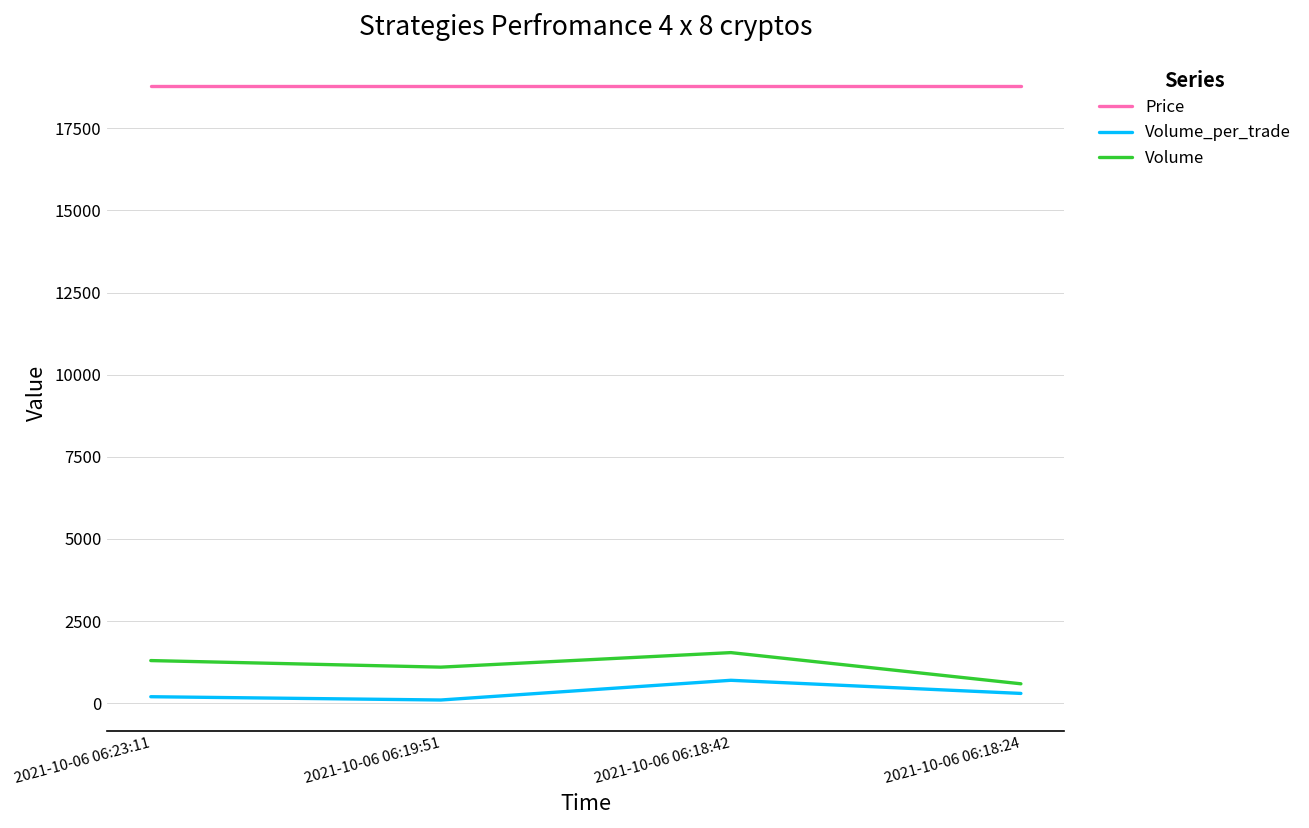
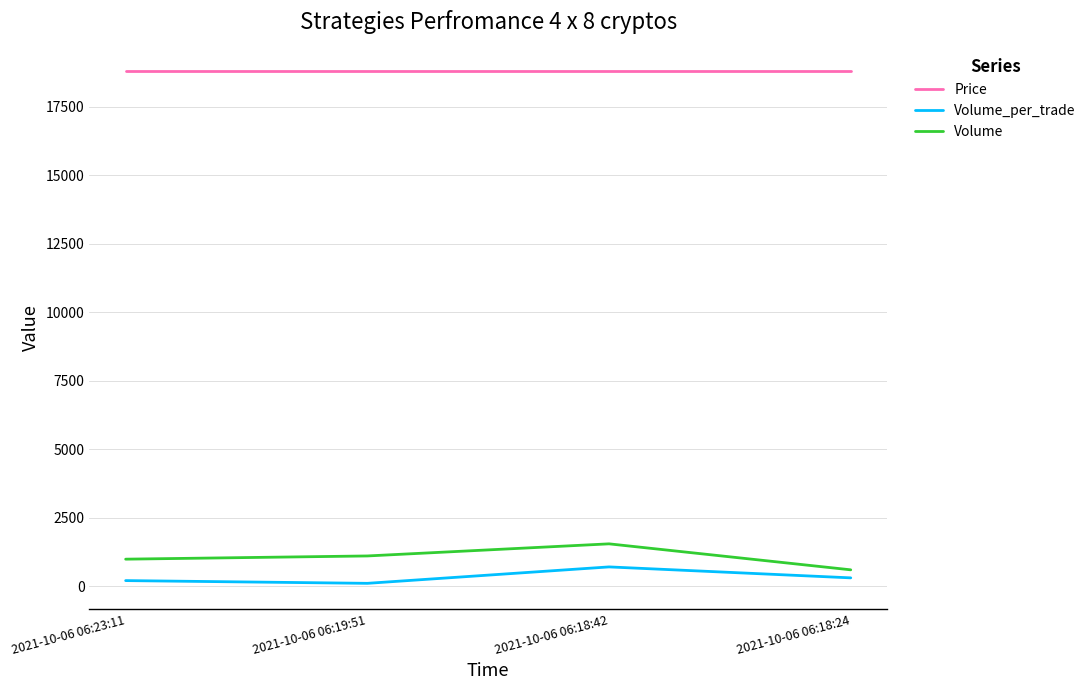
Volume, 2021-10-06 06:23:11: 1300 -> 1000
